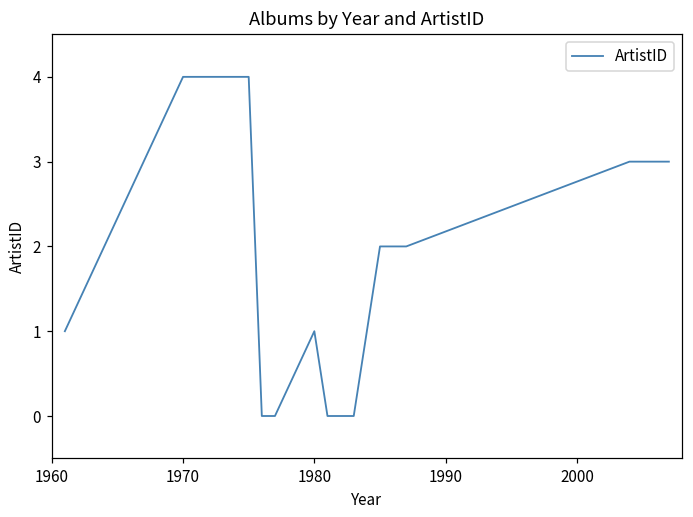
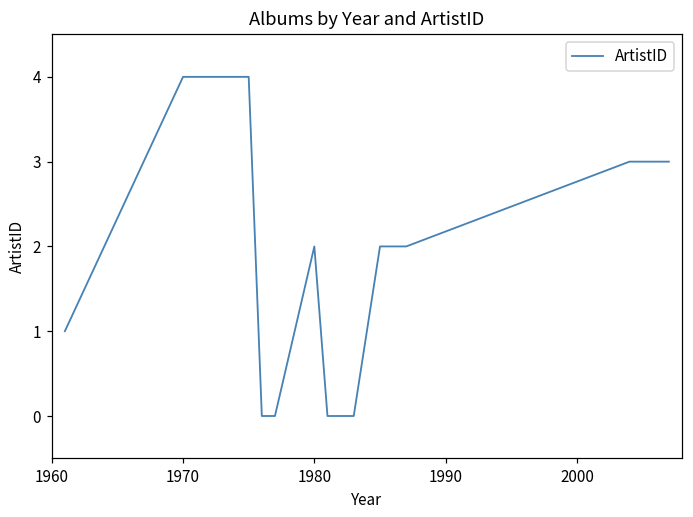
1980: 1 -> 2
